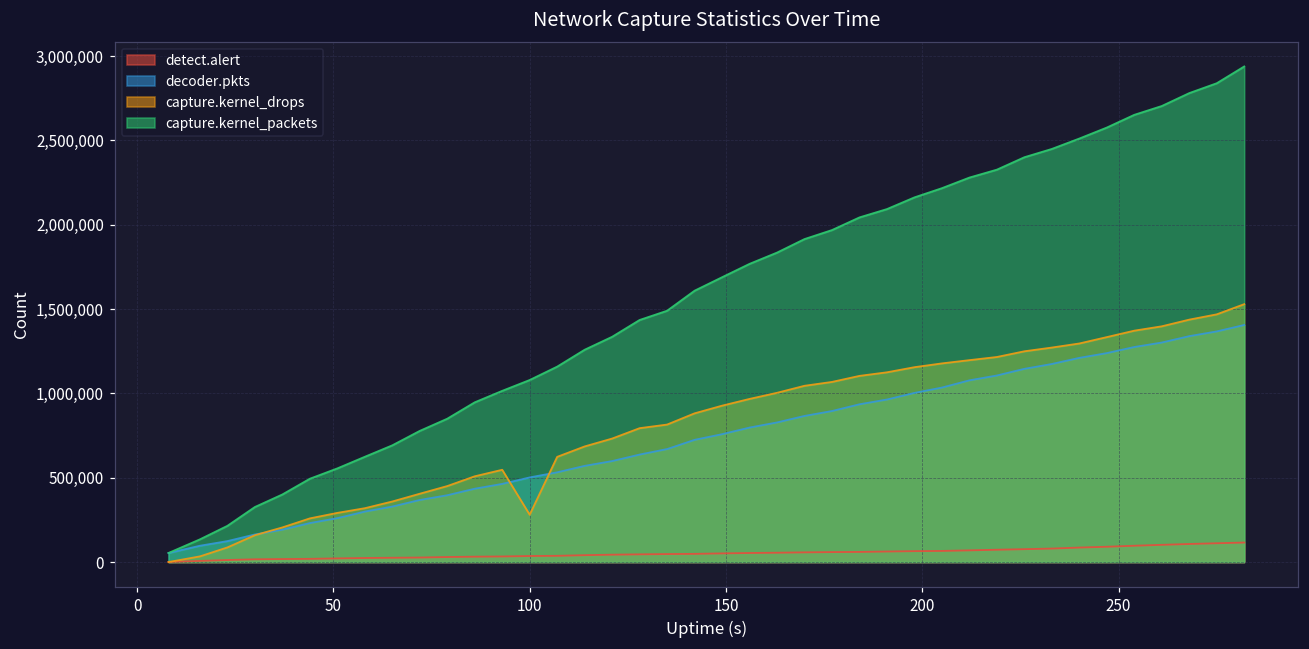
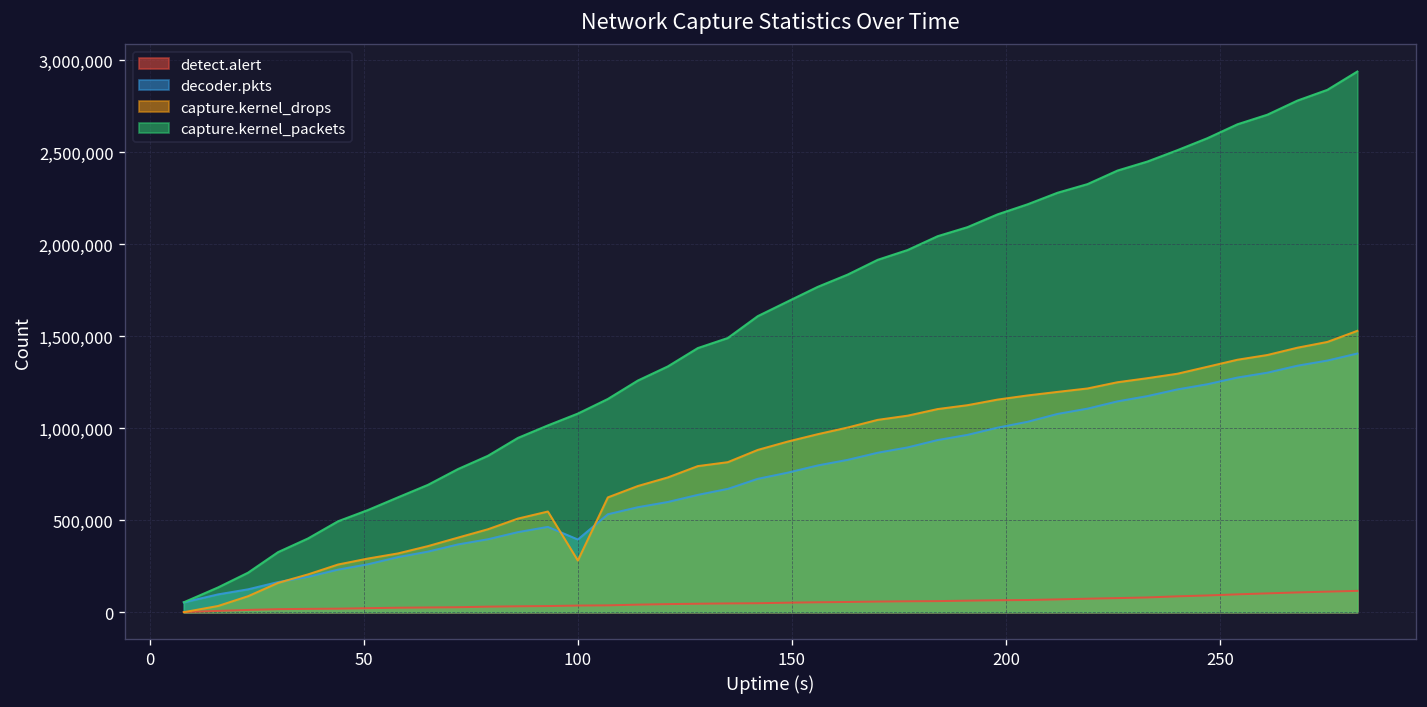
decoder.pkts, 100: 500,000 -> 400,000
